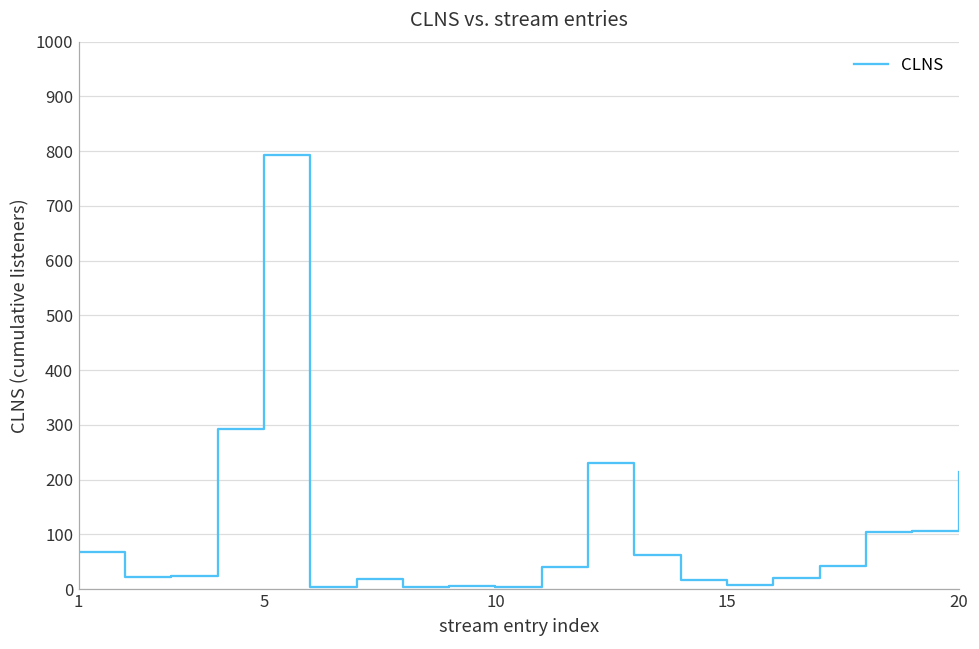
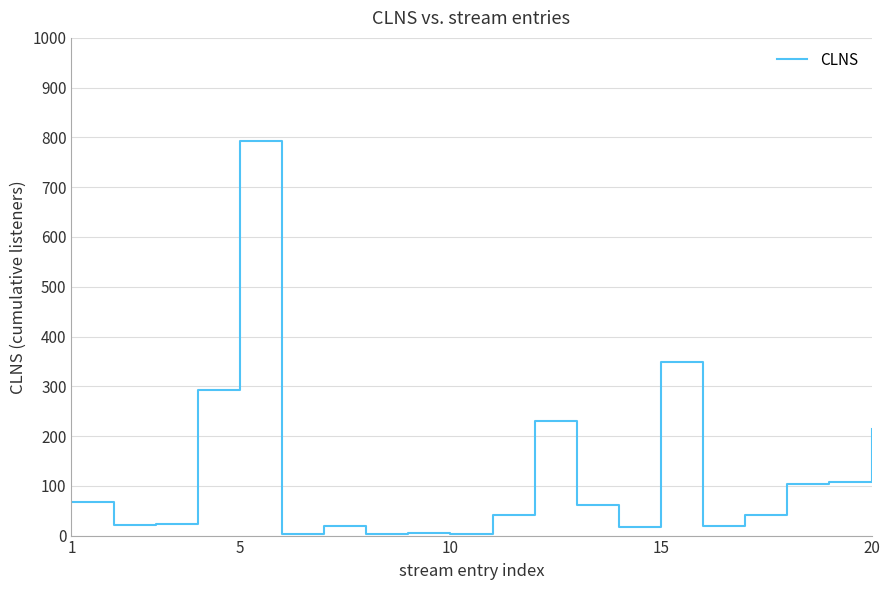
15: 10 -> 350
